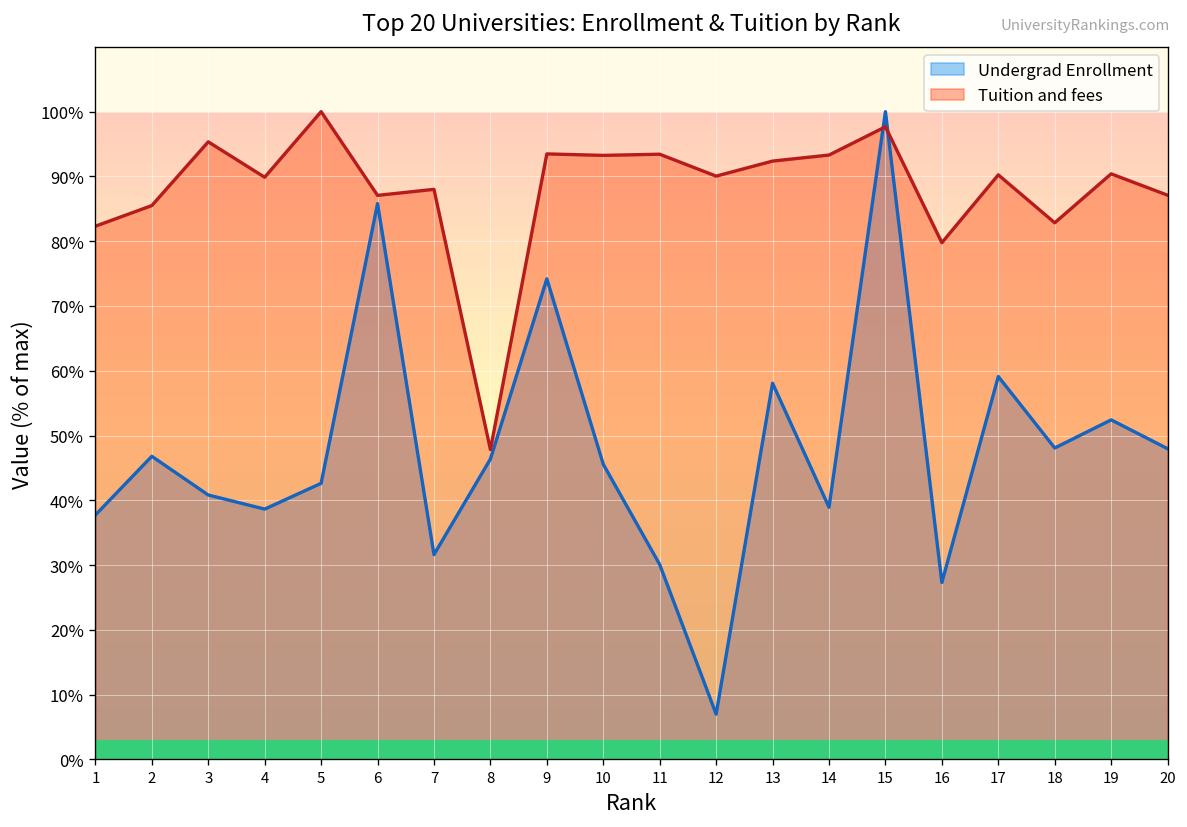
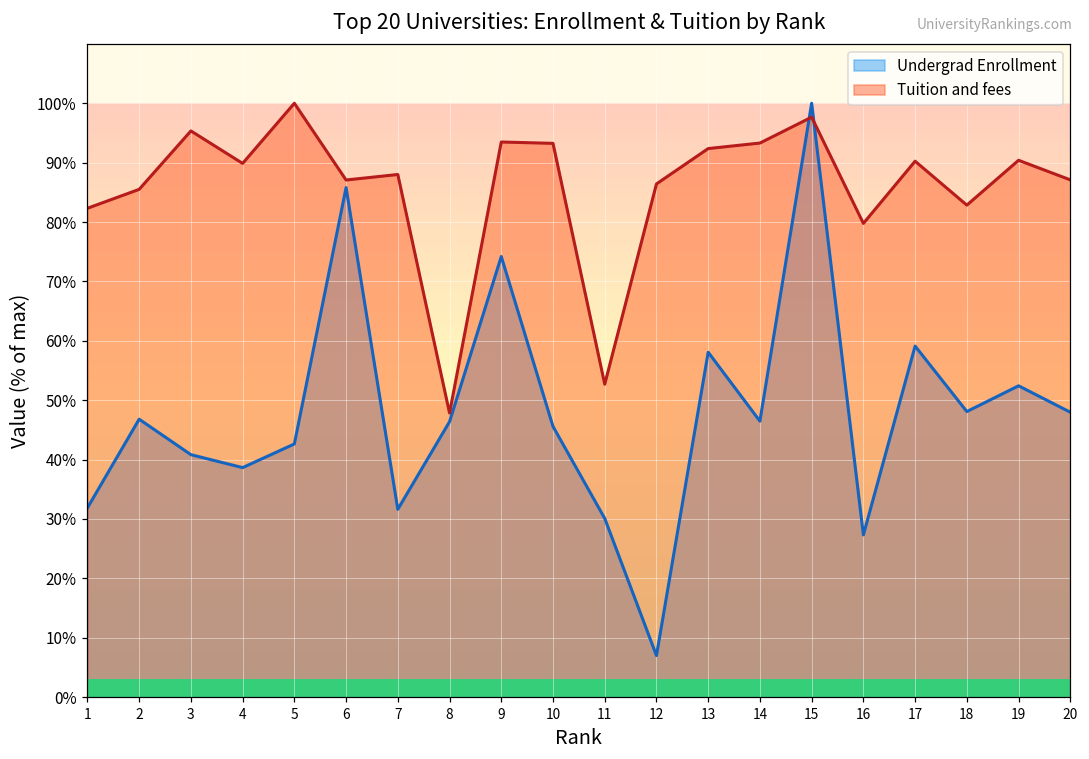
Undergrad Enrollment, 1: 38% -> 32%
Tuition and fees, 11: 93% -> 53%
Tuition and fees, 12: 90% -> 86%
Undergrad Enrollment, 14: 39% -> 46%
